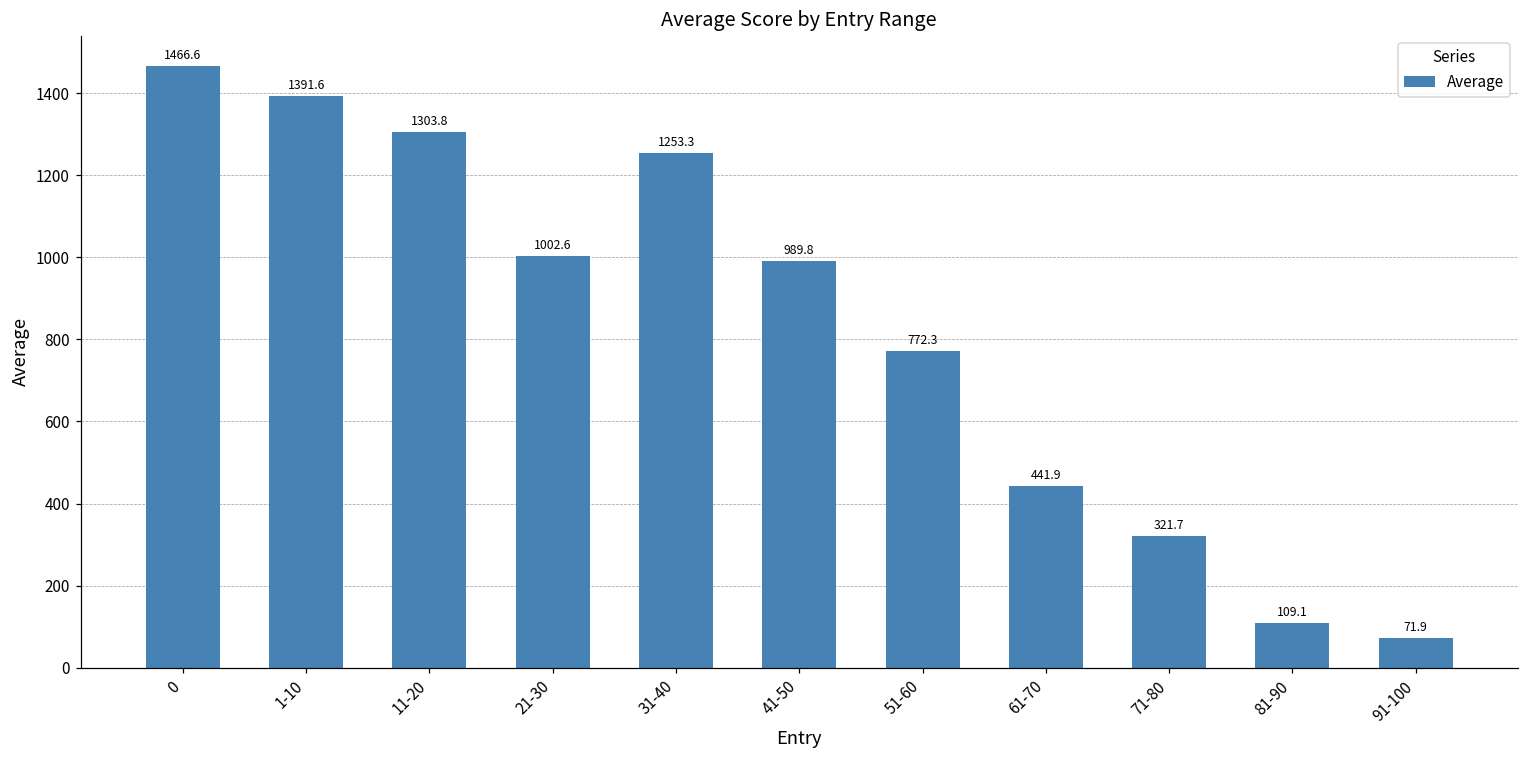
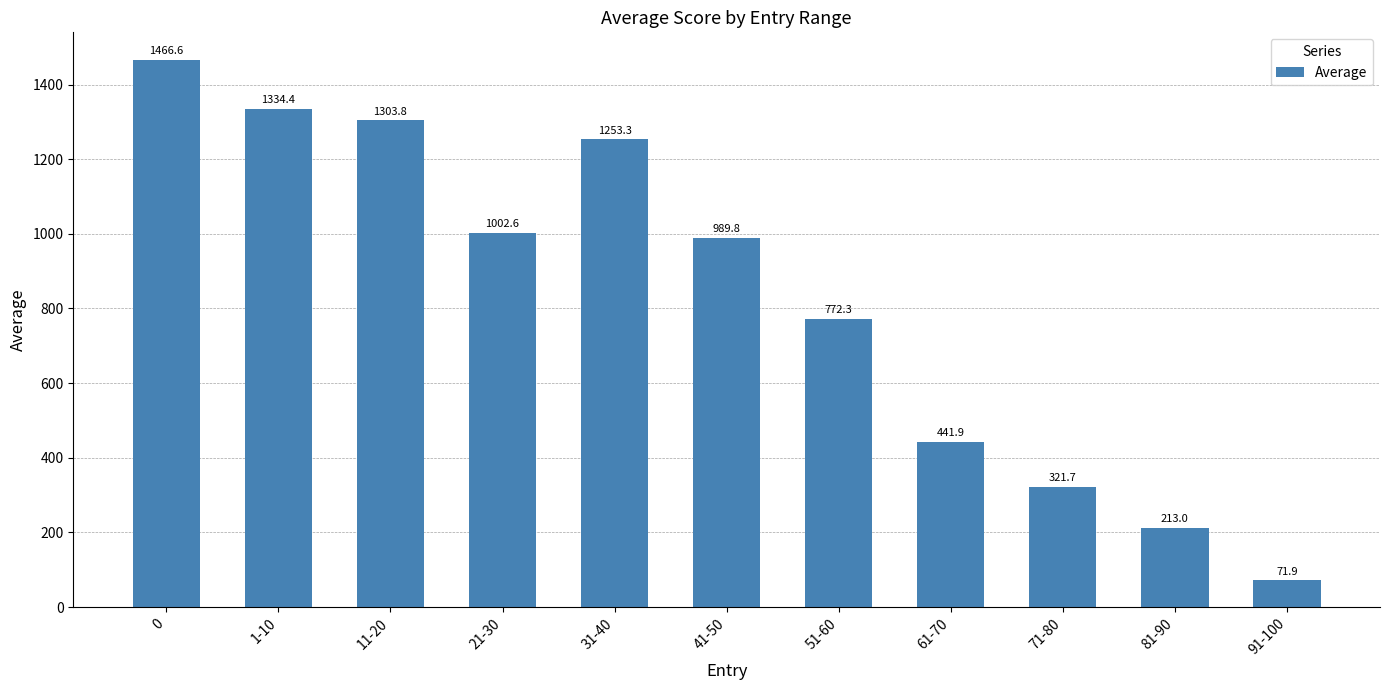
1-10: 1391.6 -> 1334.4
81-90: 109.1 -> 213.0
